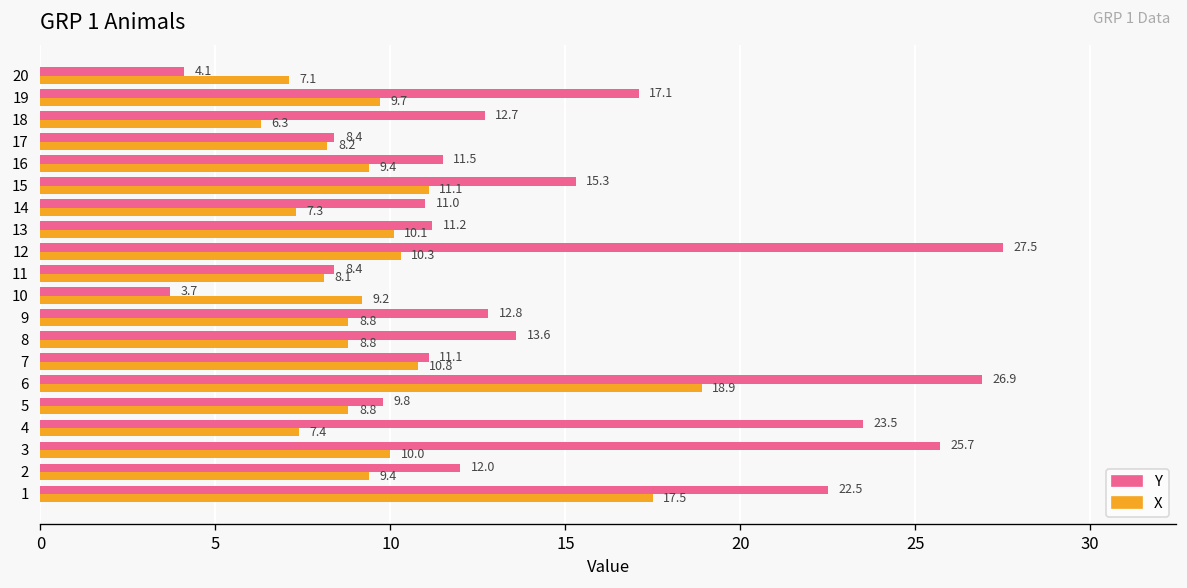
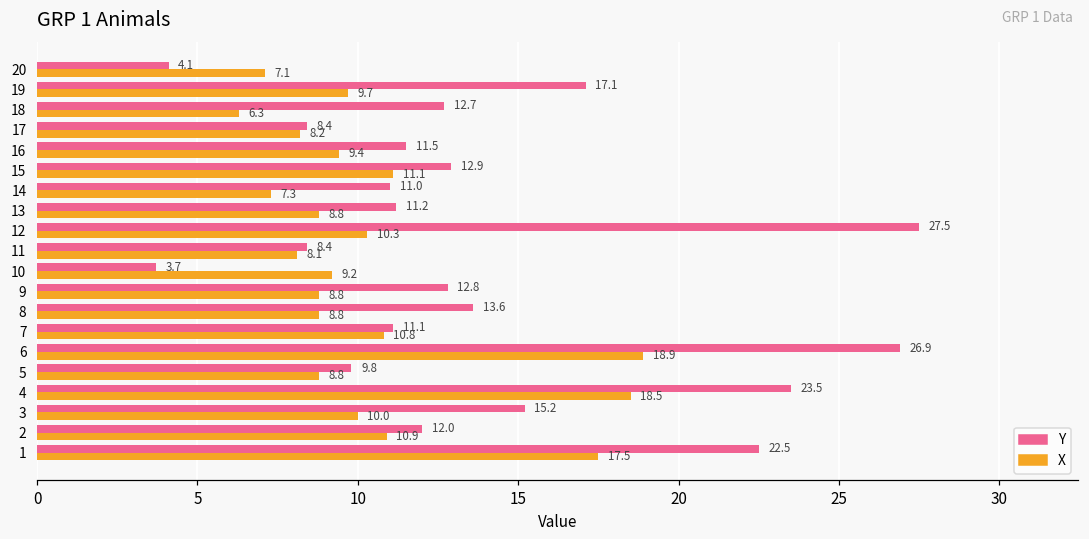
Y, 15: 15.3 -> 12.9
X, 13: 10.1 -> 8.8
X, 4: 7.4 -> 18.5
Y, 3: 25.7 -> 15.2
X, 2: 9.4 -> 10.9
